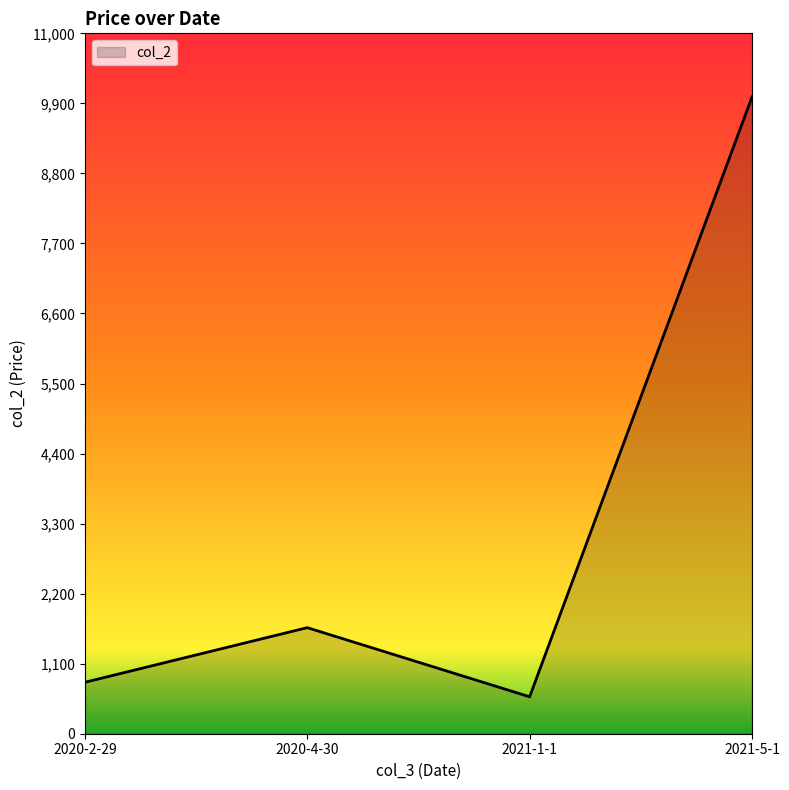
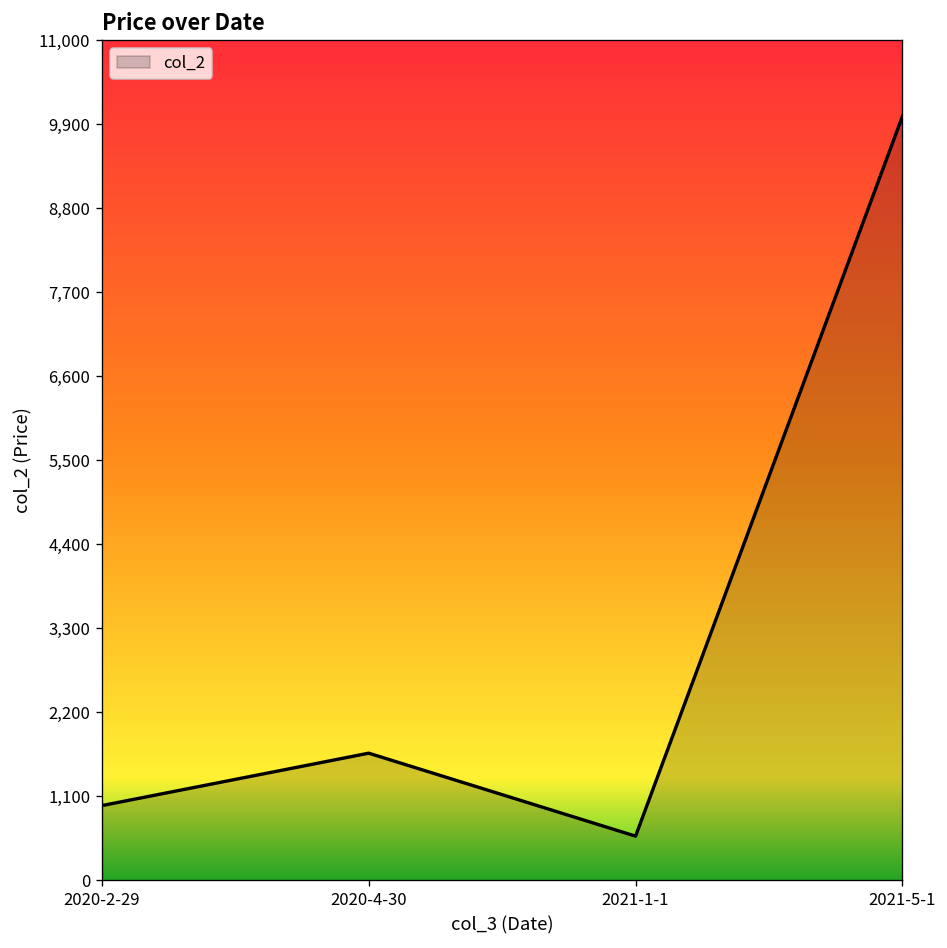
2020-2-29: 800 -> 1,000
